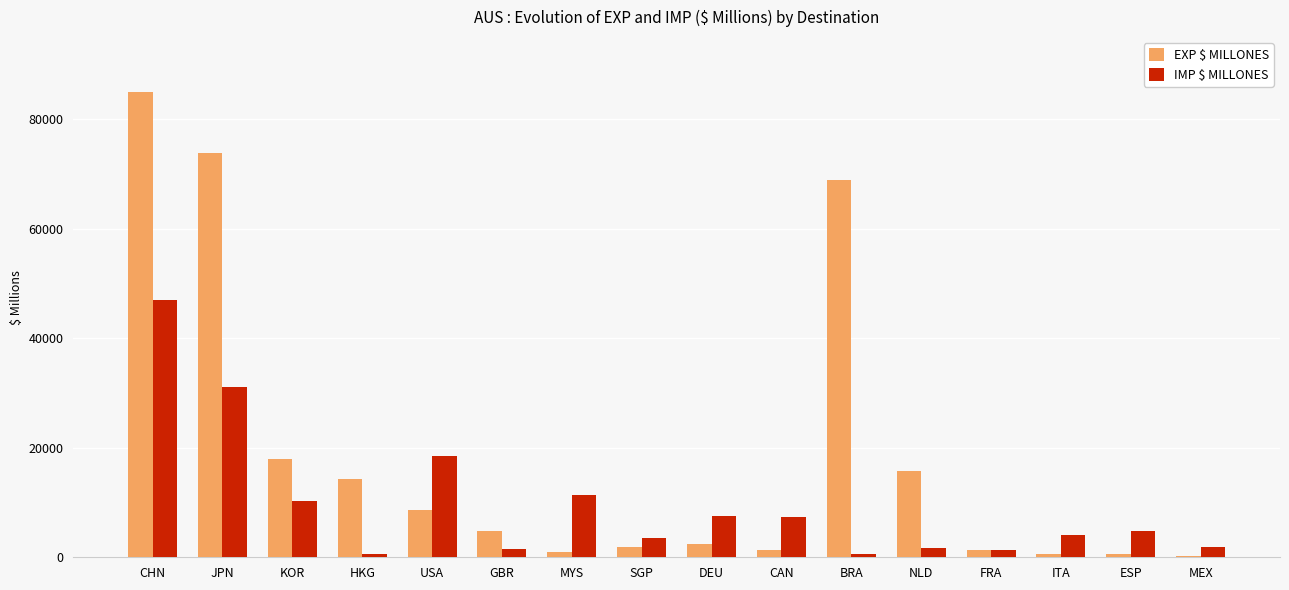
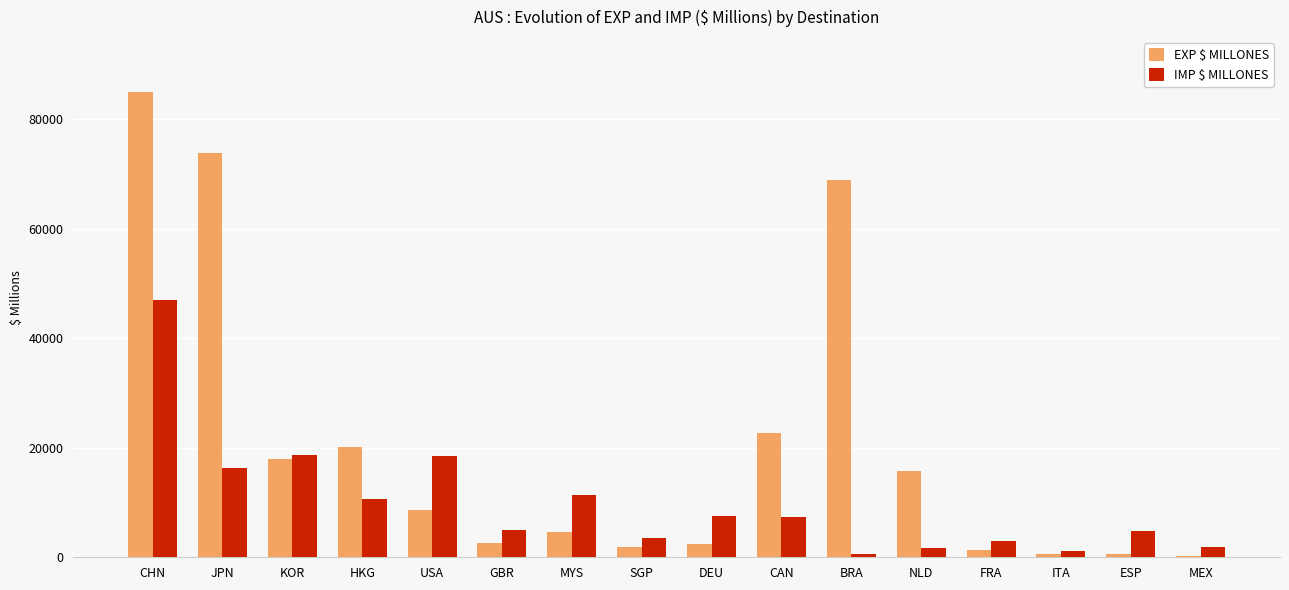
IMP $ MILLONES, JPN: 31000 -> 16000
IMP $ MILLONES, KOR: 10000 -> 19000
EXP $ MILLONES, HKG: 14000 -> 20000
IMP $ MILLONES, HKG: 1000 -> 11000
EXP $ MILLONES, GBR: 5000 -> 3000
IMP $ MILLONES, GBR: 2000 -> 5000
EXP $ MILLONES, MYS: 1000 -> 5000
EXP $ MILLONES, CAN: 1000 -> 23000
IMP $ MILLONES, FRA: 1000 -> 3000
IMP $ MILLONES, ITA: 4000 -> 1000
